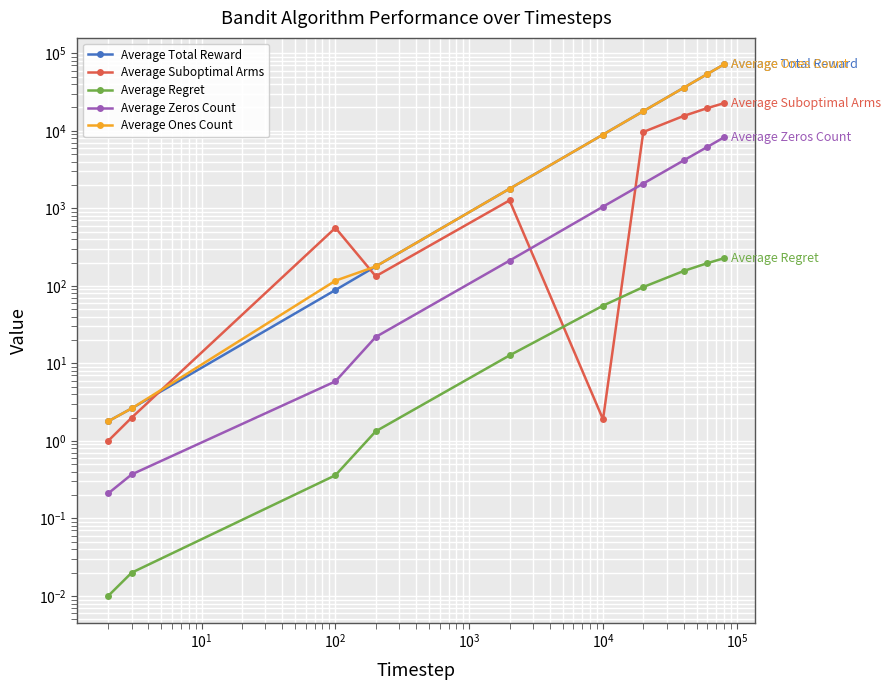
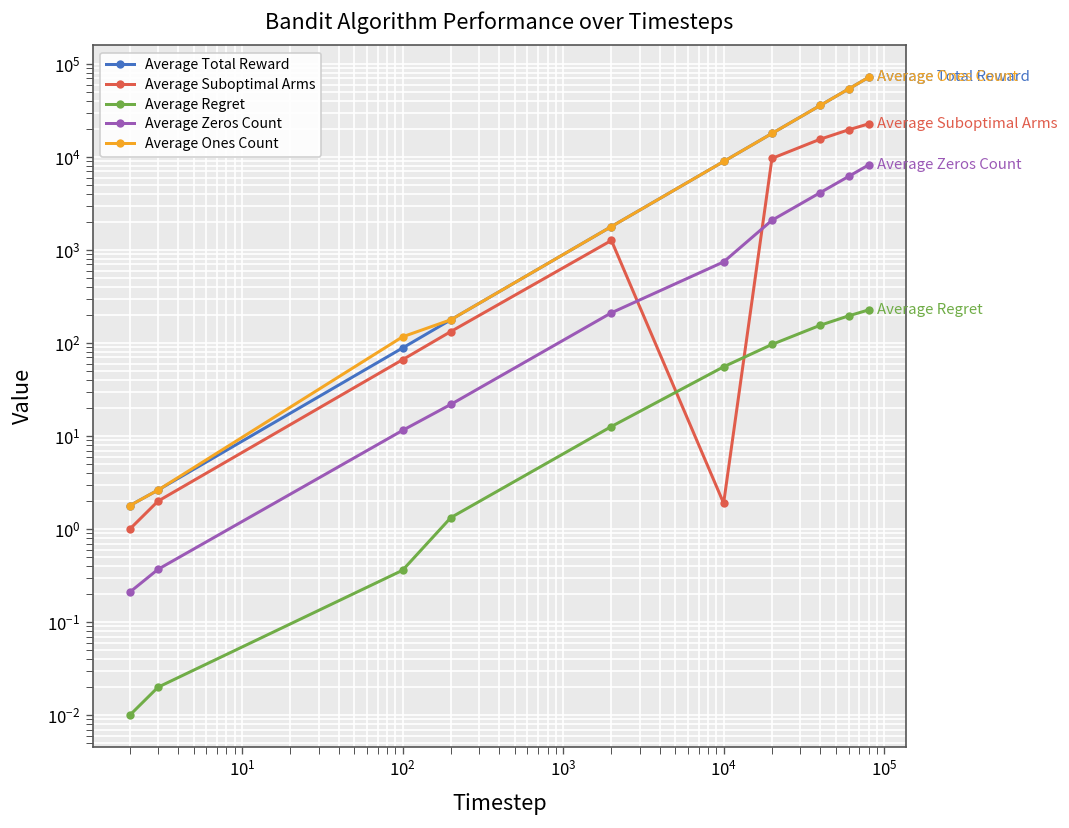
Average Suboptimal Arms, 10^2: 600 -> 70
Average Zeros Count, 10^2: 6 -> 12
Average Zeros Count, 10^4: 1100 -> 700
